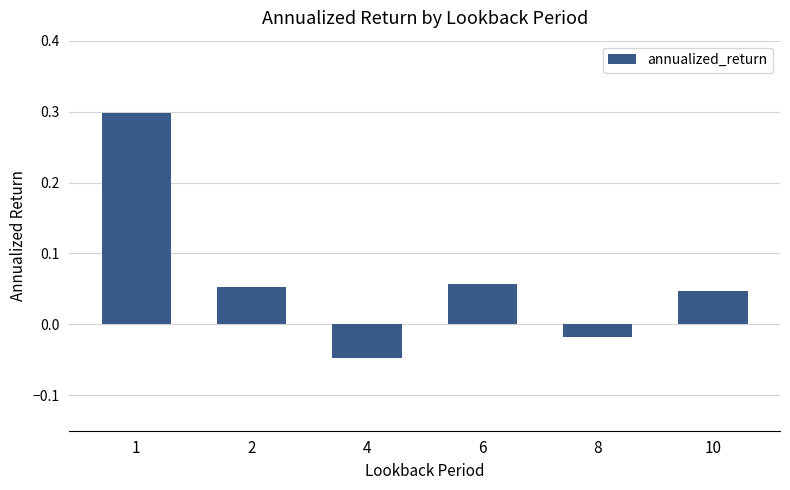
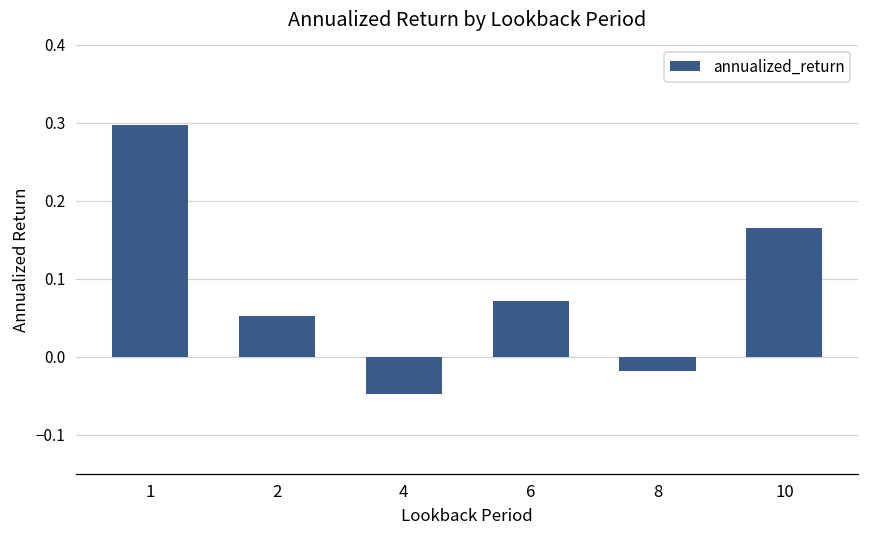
6: 0.06 -> 0.07
10: 0.05 -> 0.17
